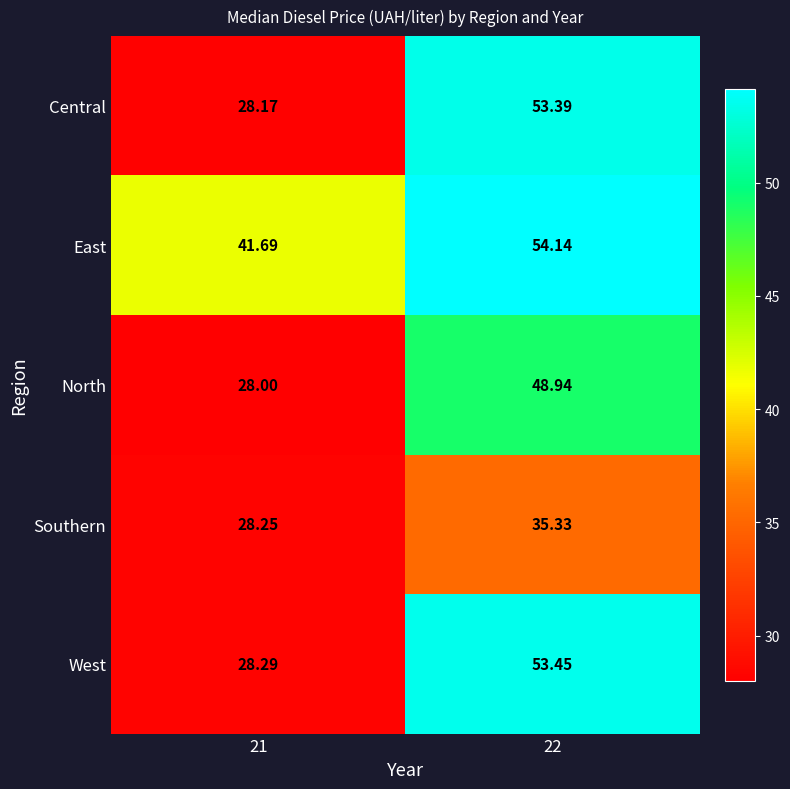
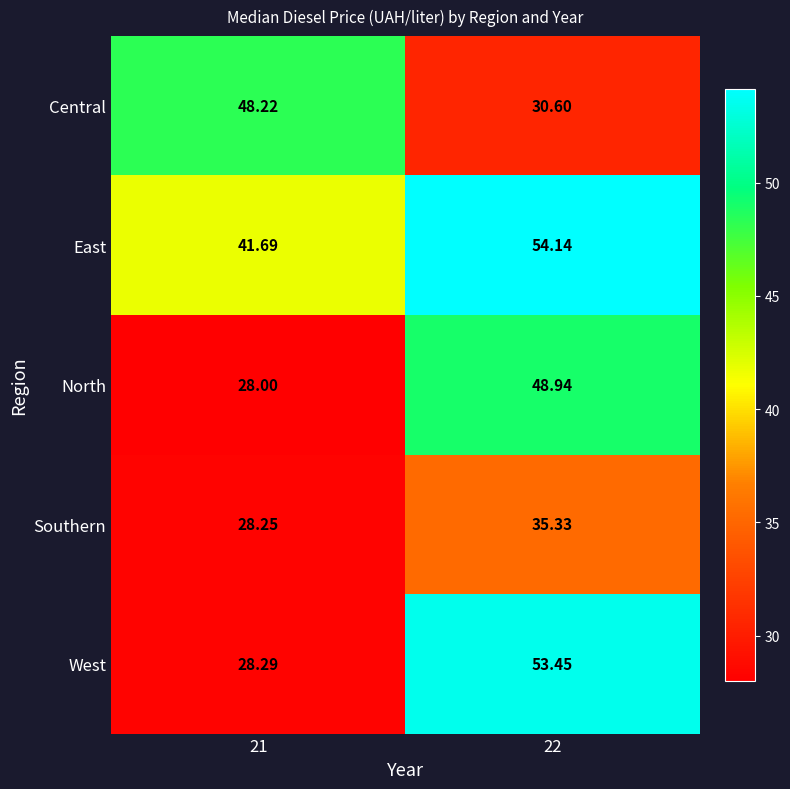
Central, 21: 28.17 -> 48.22
Central, 22: 53.39 -> 30.60
